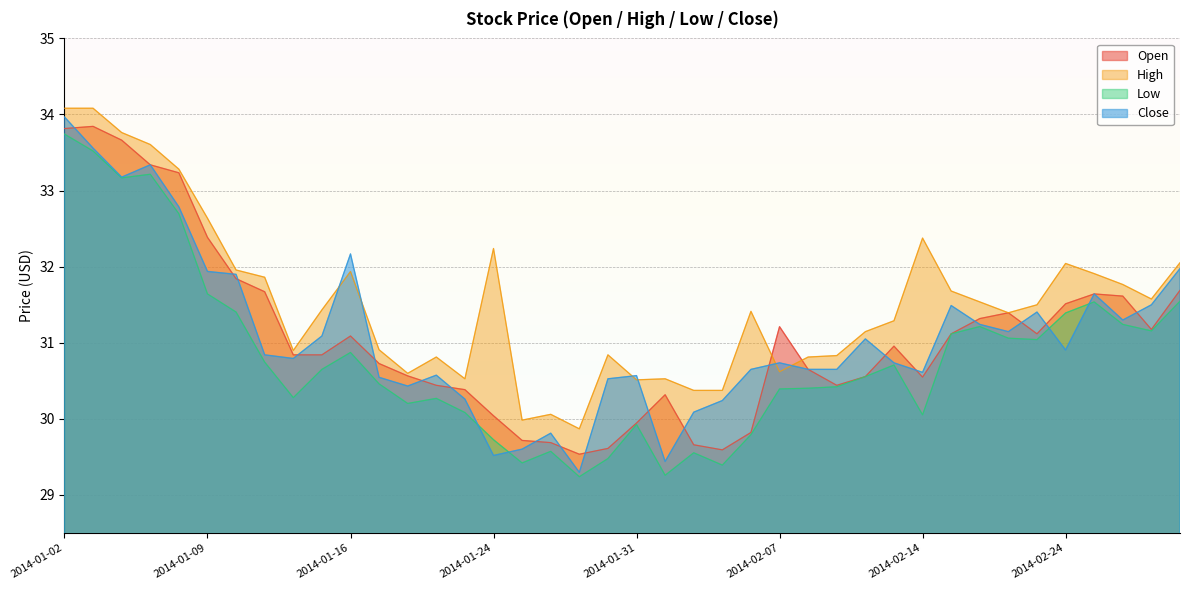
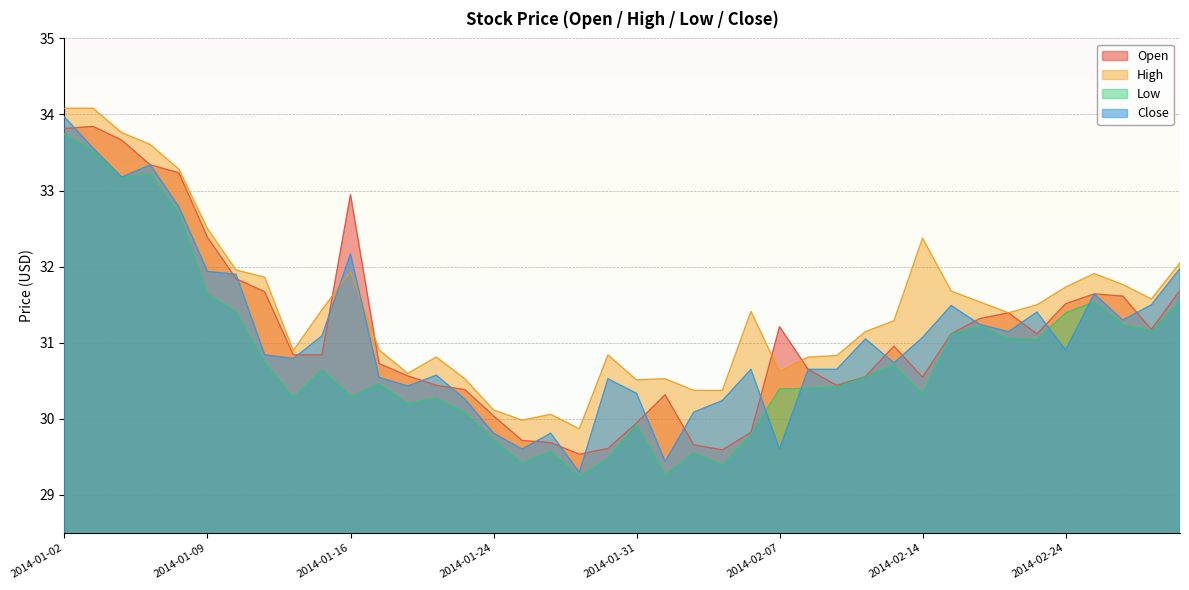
High, 2014-01-09: 32.6 -> 32.5
Open, 2014-01-16: 31.1 -> 32.9
Low, 2014-01-16: 30.9 -> 30.3
High, 2014-01-24: 32.2 -> 30.1
Close, 2014-01-24: 29.5 -> 29.8
Close, 2014-01-31: 30.6 -> 30.3
Close, 2014-02-07: 30.7 -> 29.6
Low, 2014-02-14: 30.1 -> 30.3
Close, 2014-02-14: 30.6 -> 31.1
High, 2014-02-24: 32.0 -> 31.7
